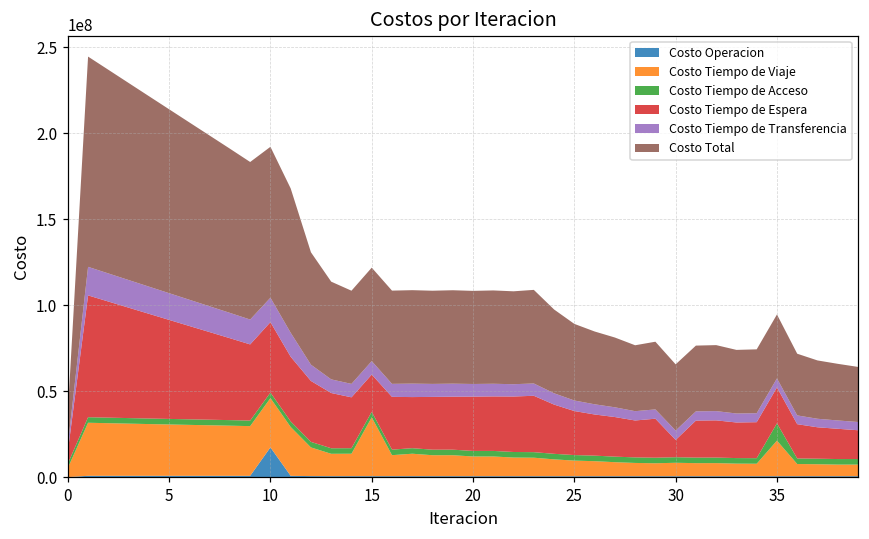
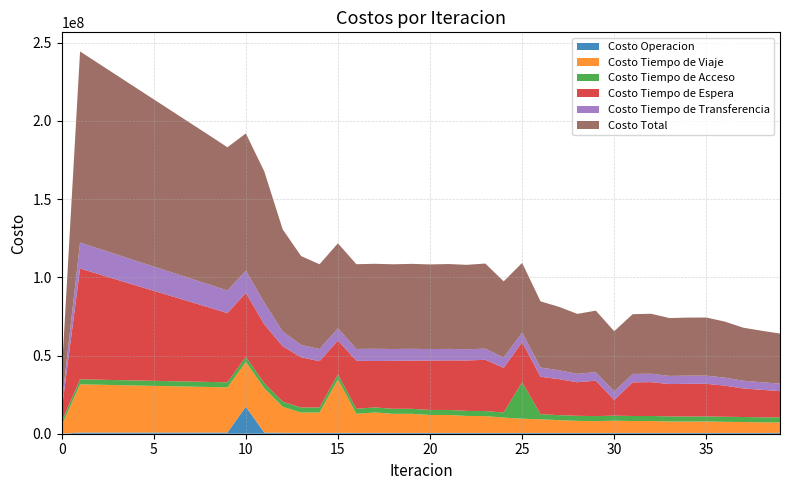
Costo Tiempo de Acceso, 25: 3000000 -> 23000000
Costo Tiempo de Viaje, 35: 21000000 -> 7000000
Costo Tiempo de Acceso, 35: 10000000 -> 3000000
